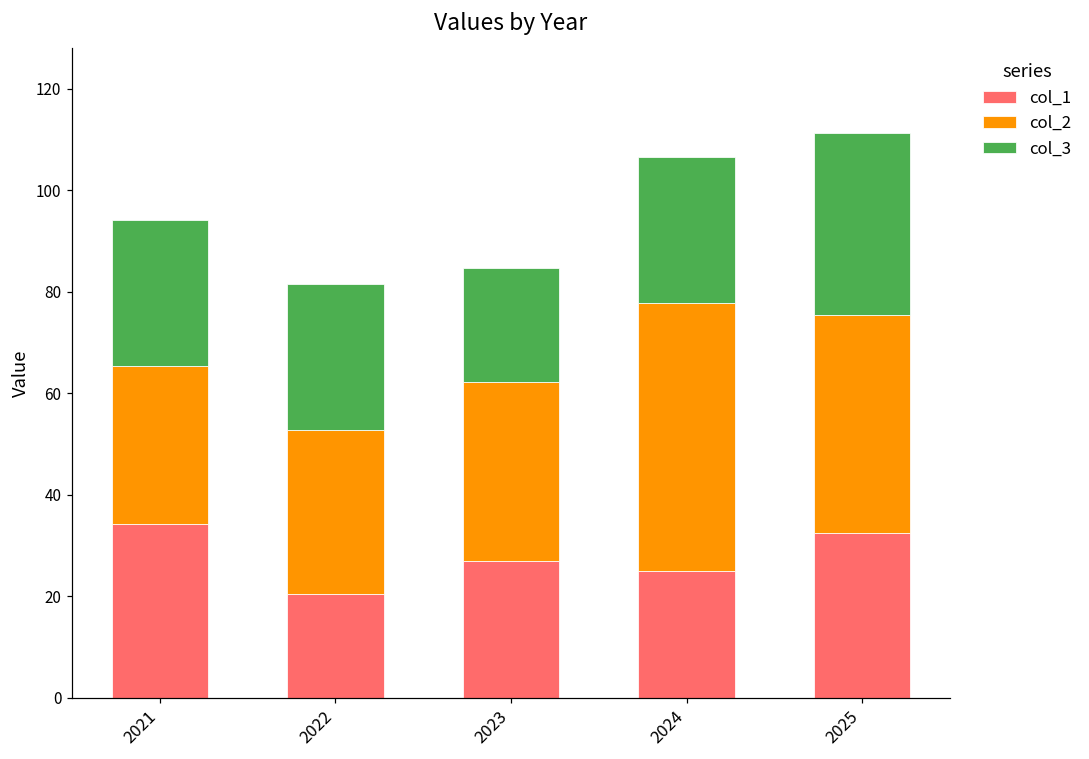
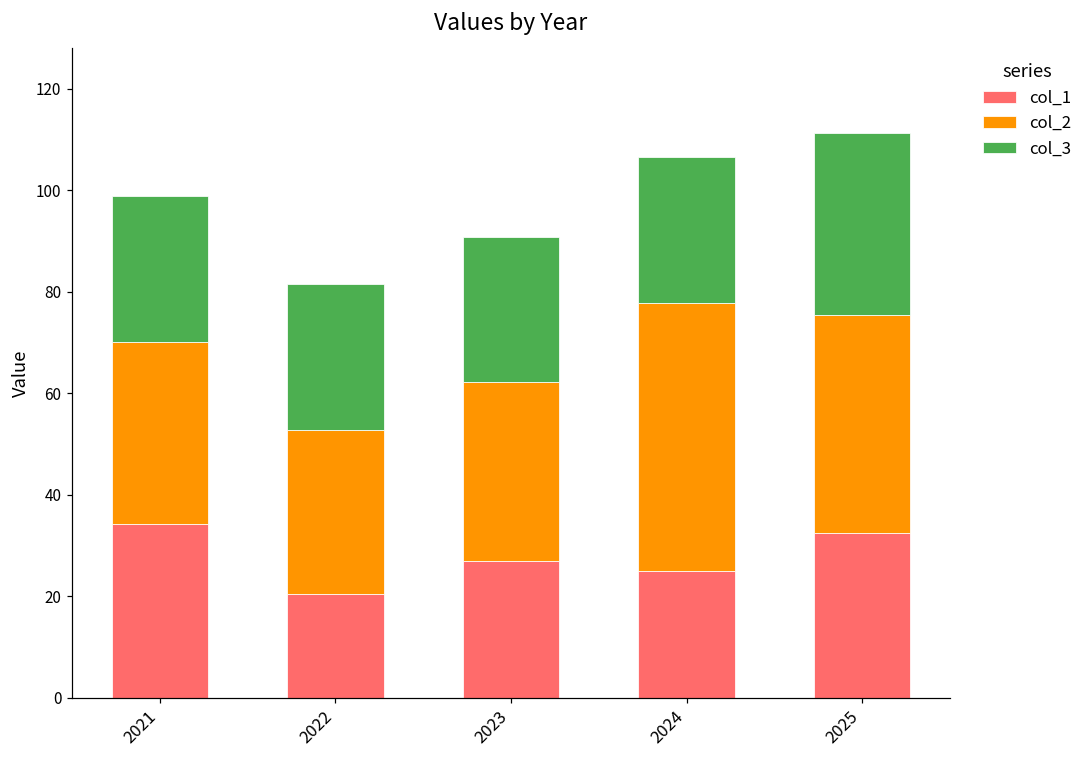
col_2, 2021: 31 -> 36
col_3, 2023: 22 -> 28
